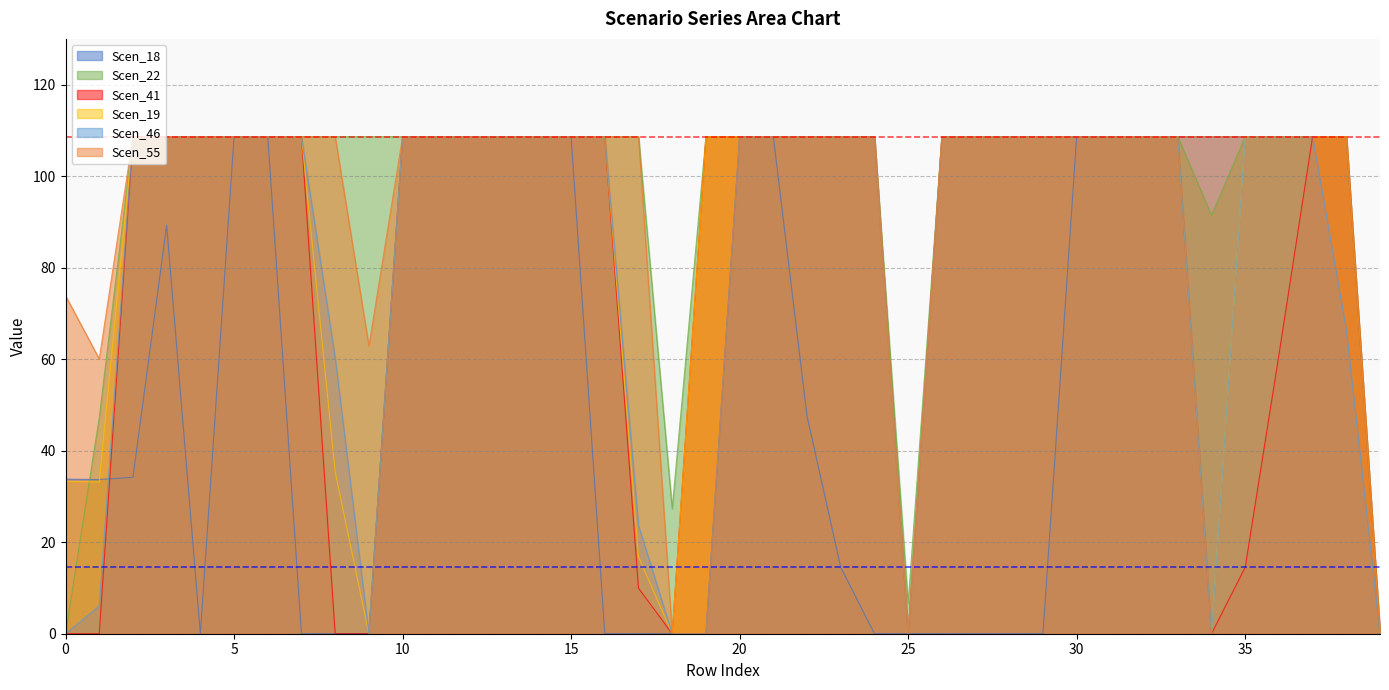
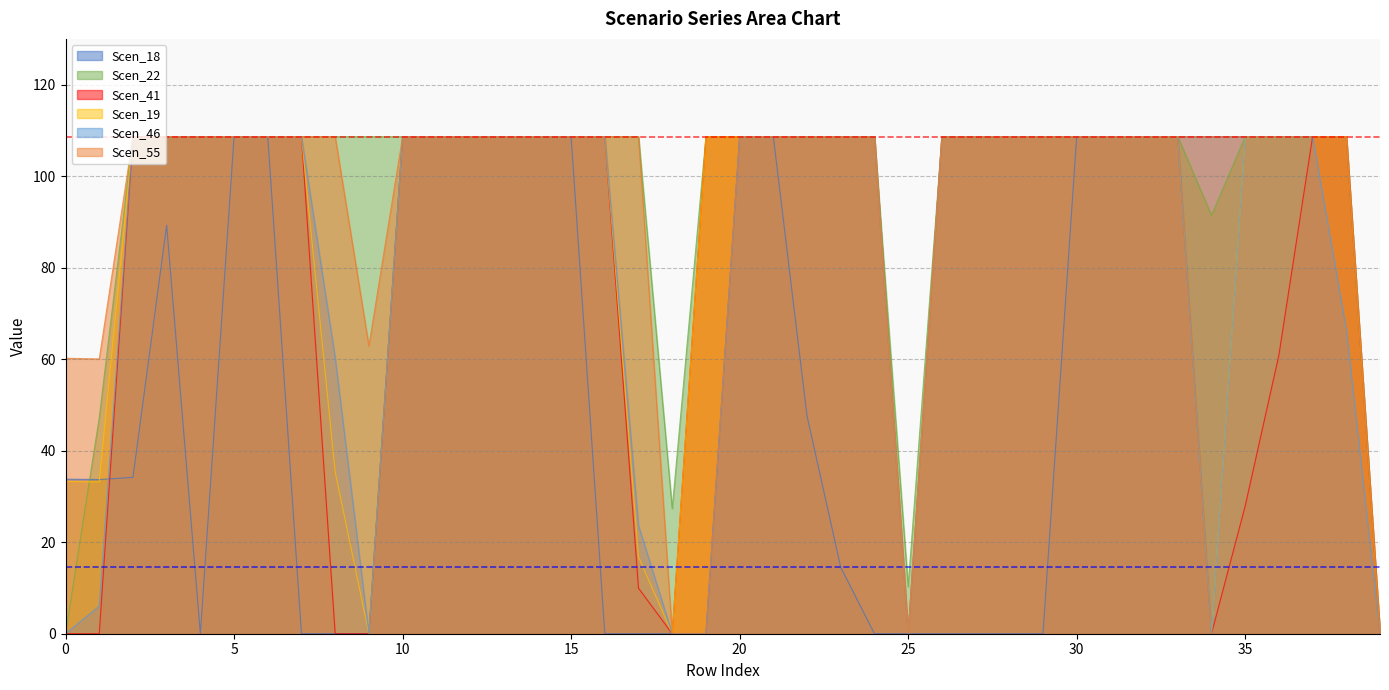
Scen_55, 0: 74 -> 60
Scen_22, 25: 7 -> 10
Scen_41, 35: 15 -> 28
